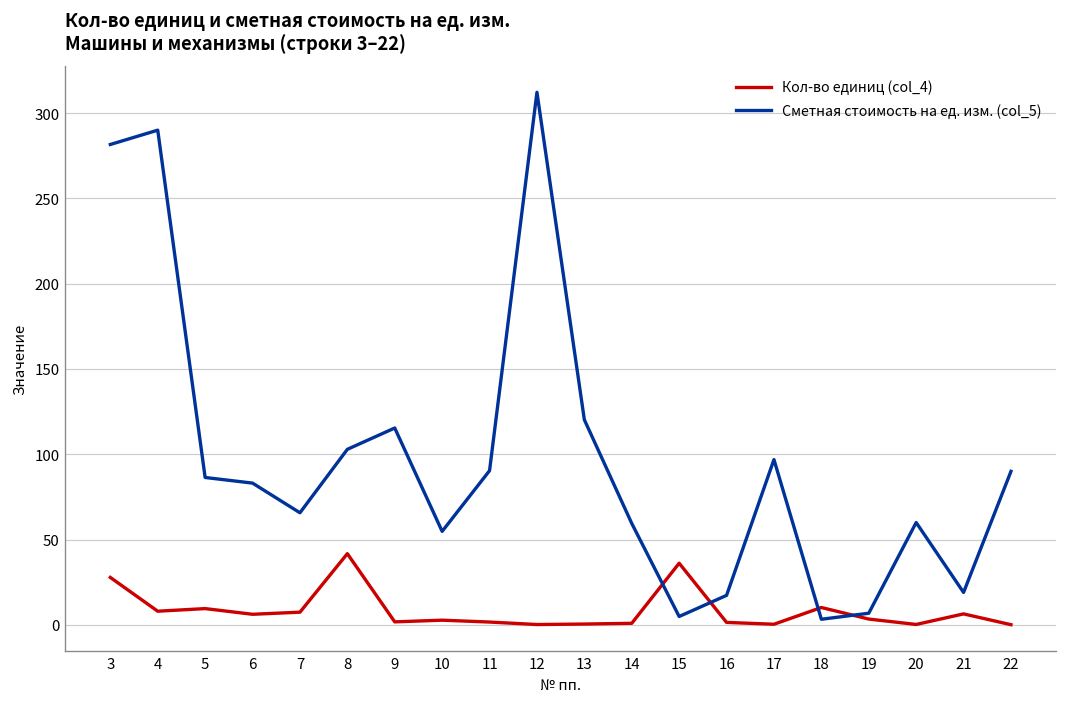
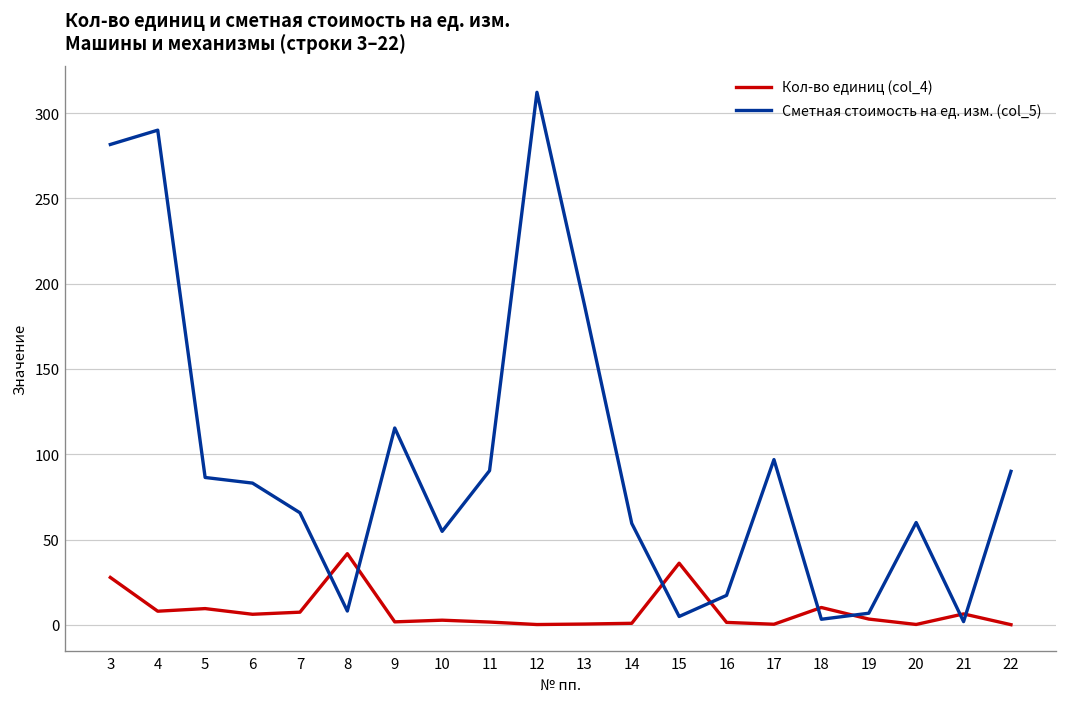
Сметная стоимость на ед. изм. (col_5), 8: 103 -> 8
Сметная стоимость на ед. изм. (col_5), 13: 120 -> 188
Сметная стоимость на ед. изм. (col_5), 21: 19 -> 2
